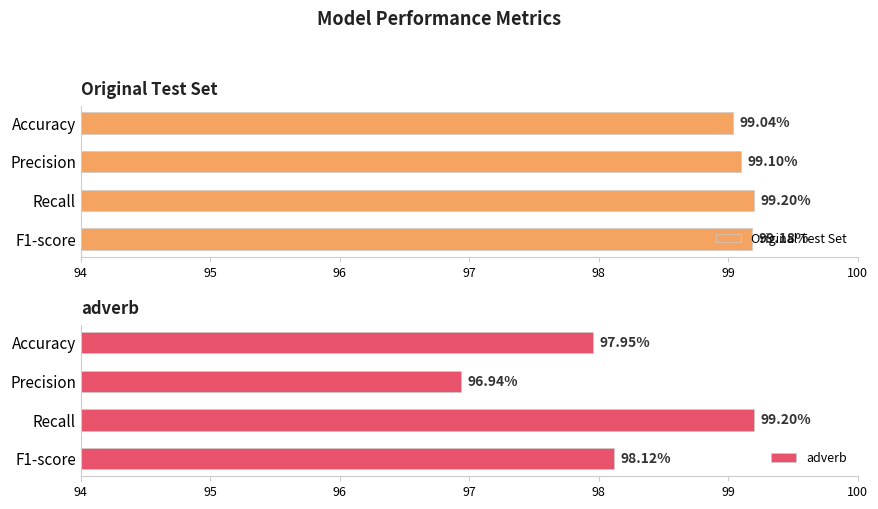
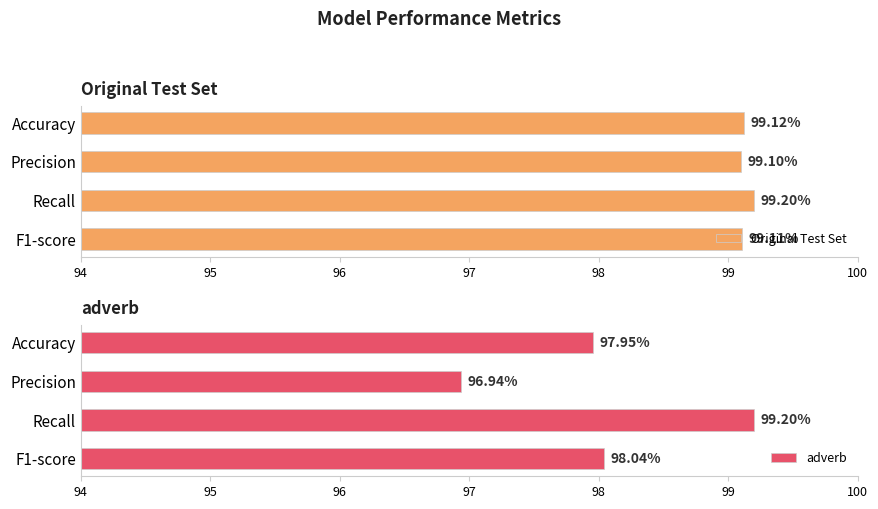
Original Test Set, Accuracy: 99.04% -> 99.12%
Original Test Set, F1-score: 99.18% -> 99.11%
adverb, F1-score: 98.12% -> 98.04%
